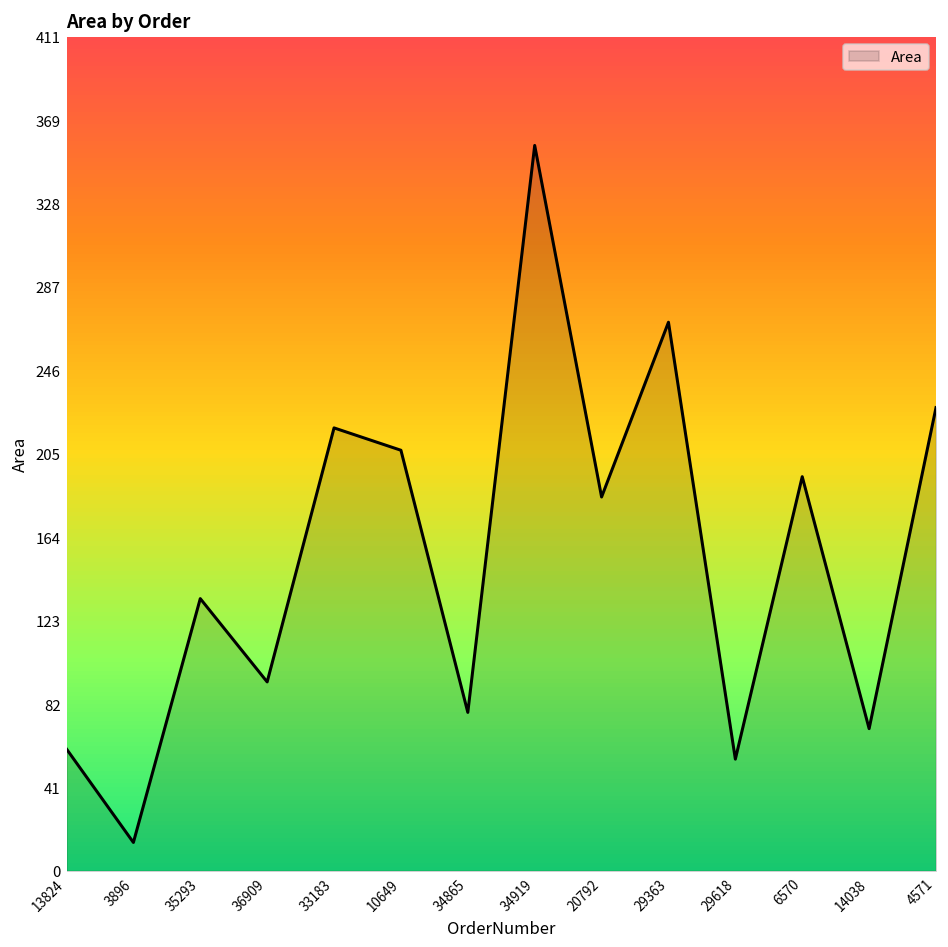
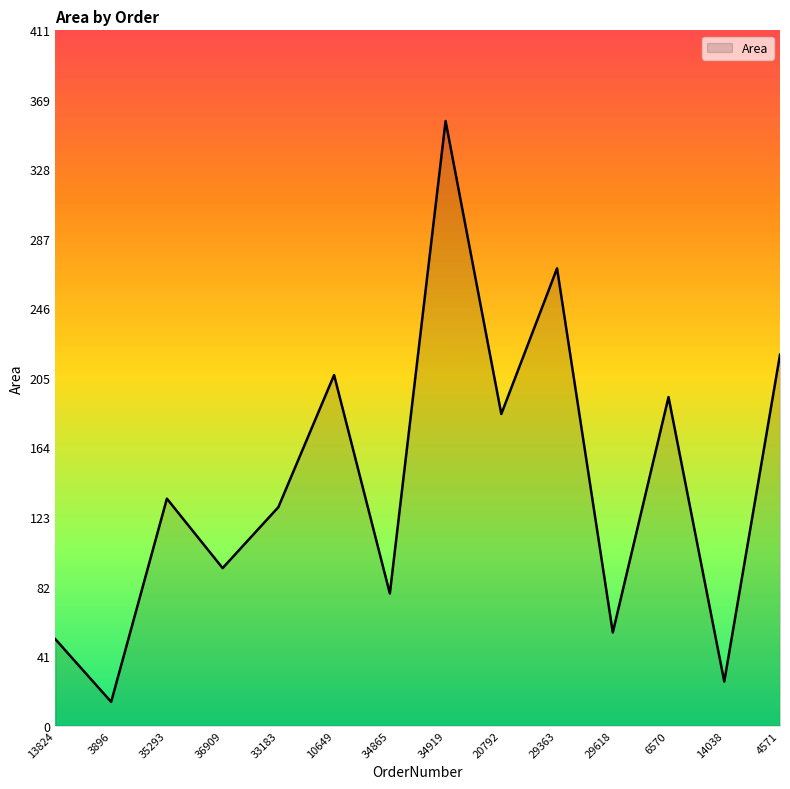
13824: 60 -> 51
33183: 218 -> 129
14038: 70 -> 26
4571: 228 -> 219
